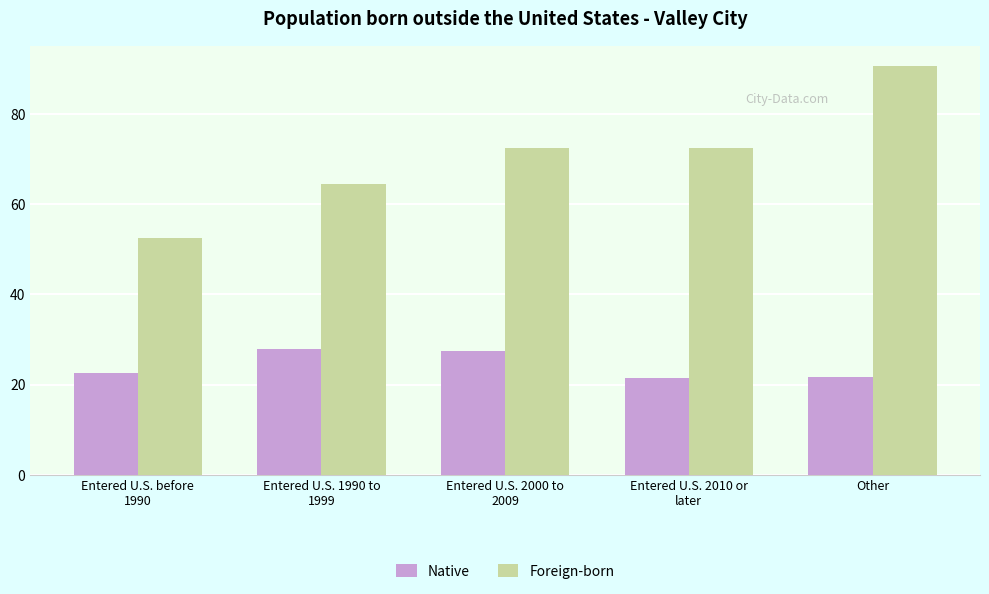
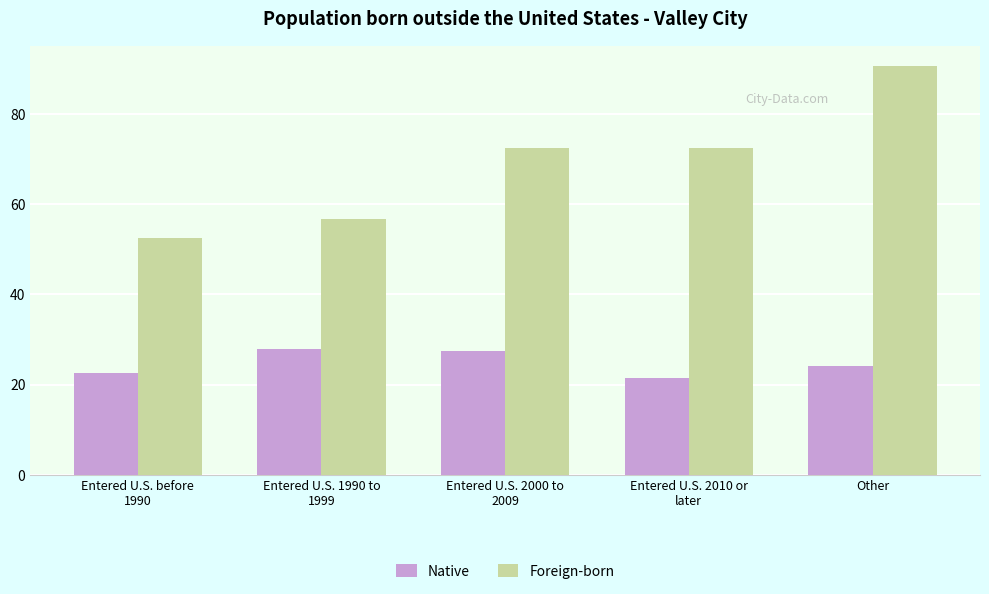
Foreign-born, Entered U.S. 1990 to 1999: 65 -> 57
Native, Other: 22 -> 24
